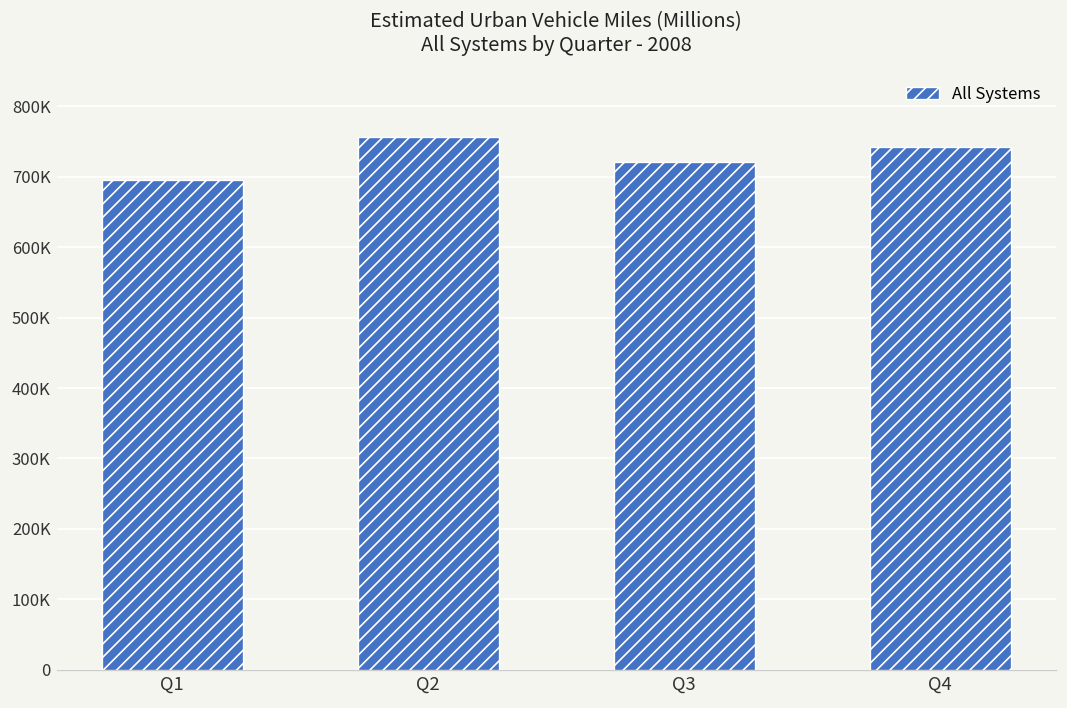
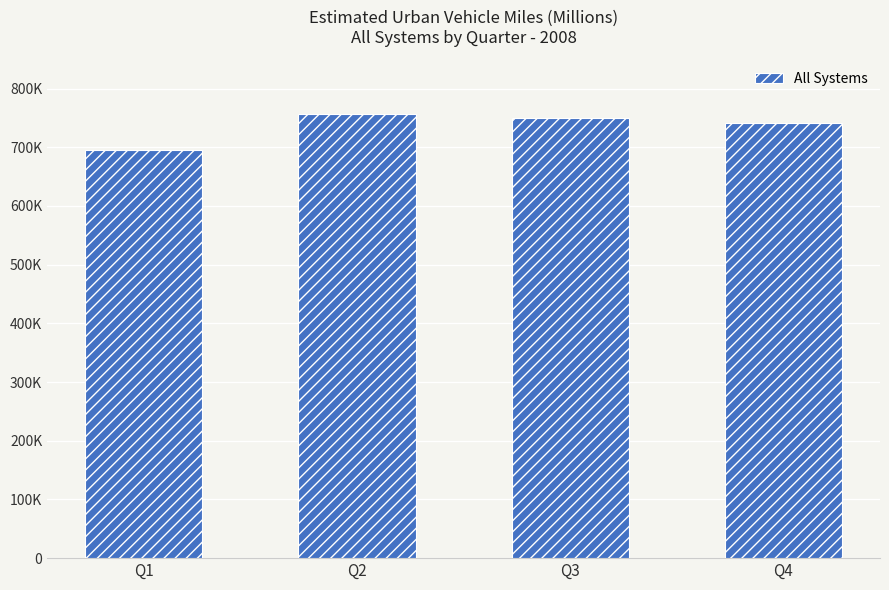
Q3: 720000 -> 750000
